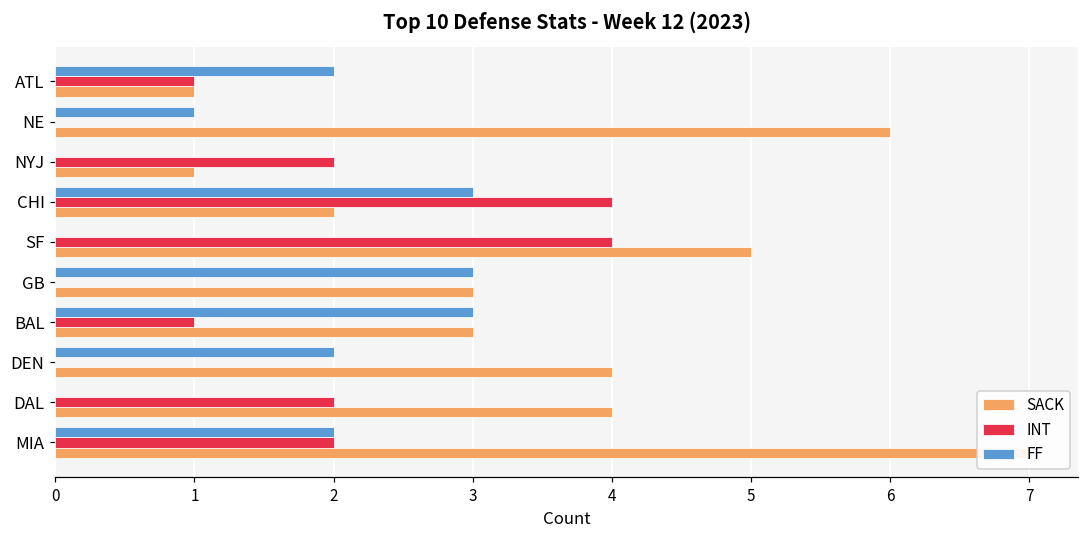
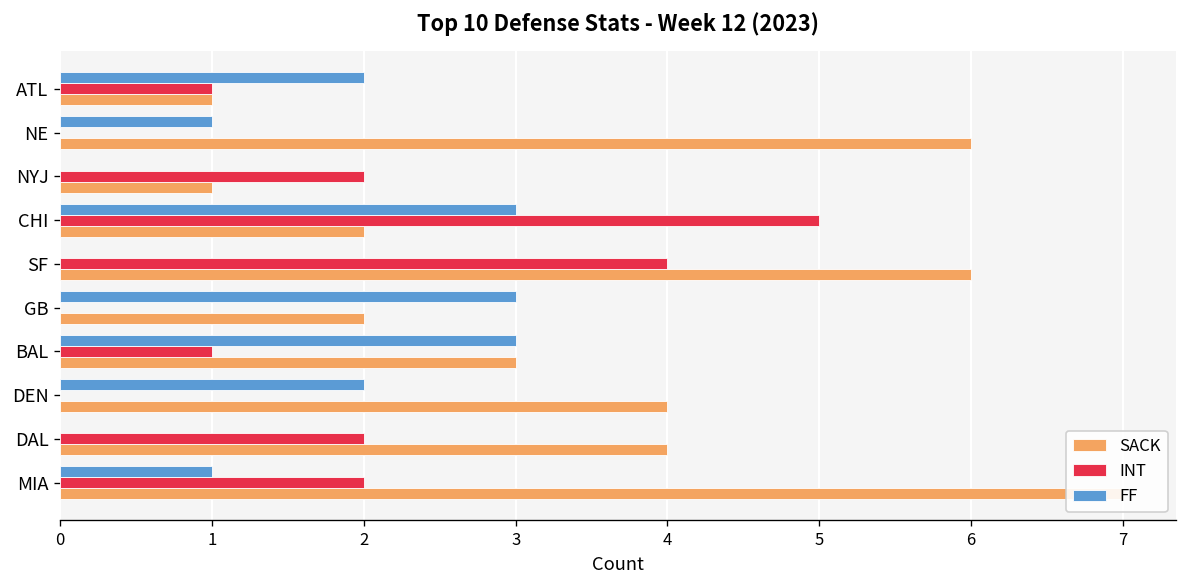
INT, CHI: 4 -> 5
SACK, SF: 5 -> 6
SACK, GB: 3 -> 2
FF, MIA: 2 -> 1
